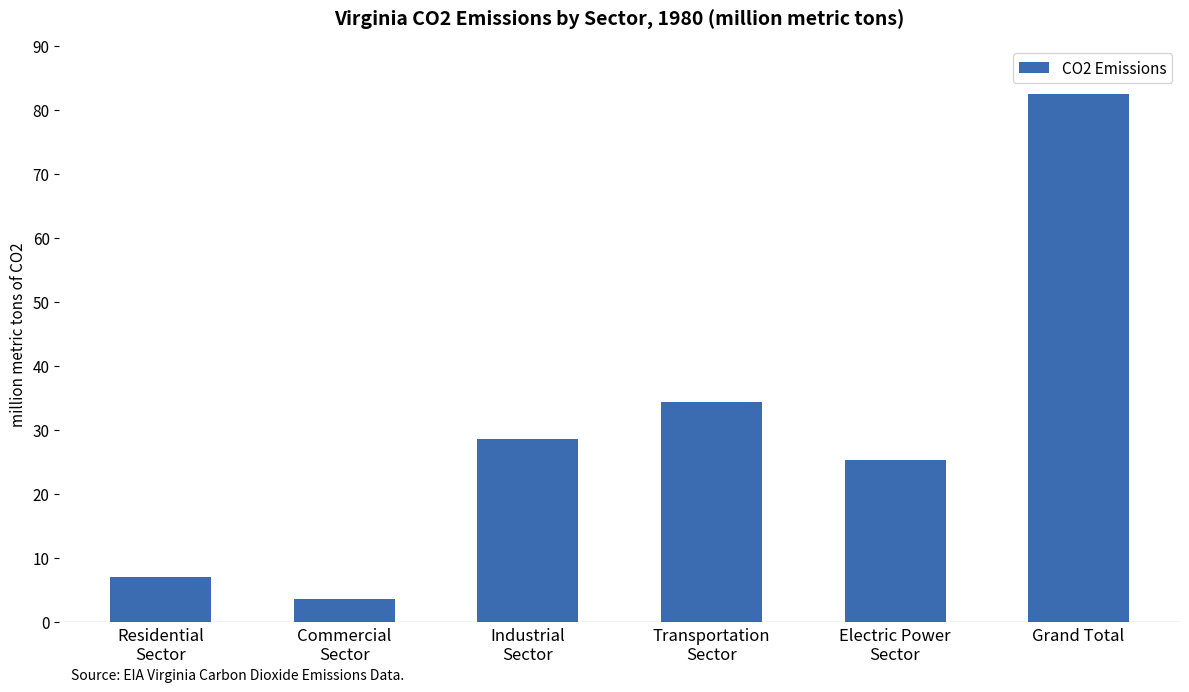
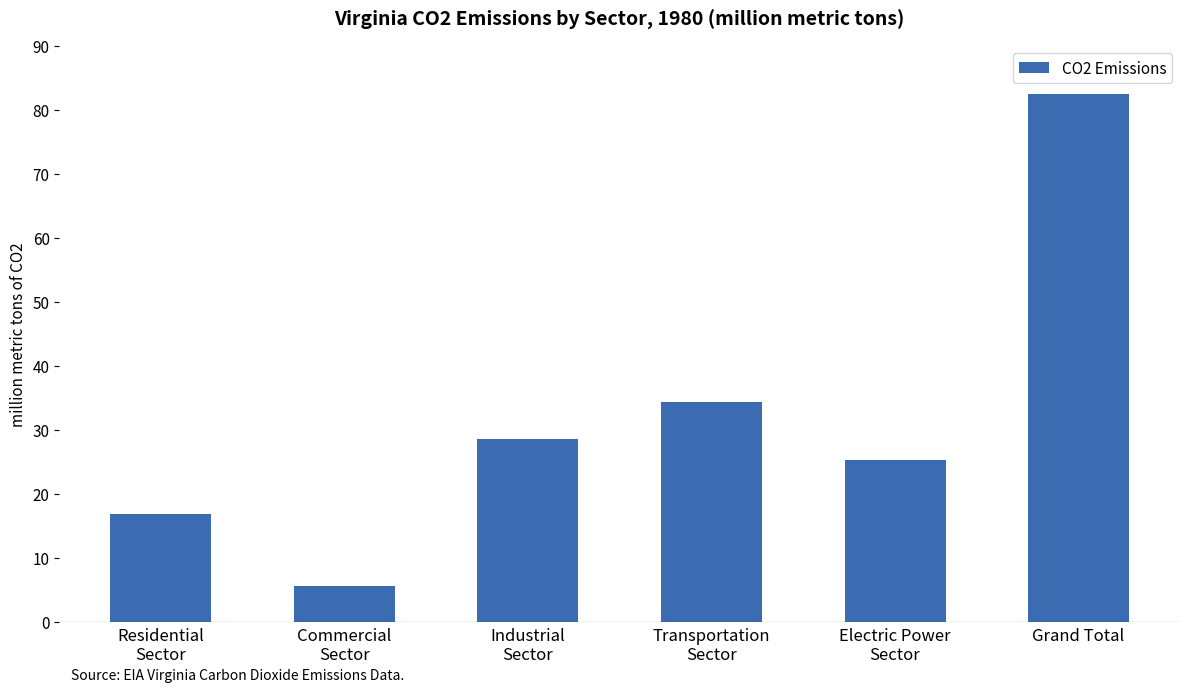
Residential Sector: 7 -> 17
Commercial Sector: 4 -> 6
